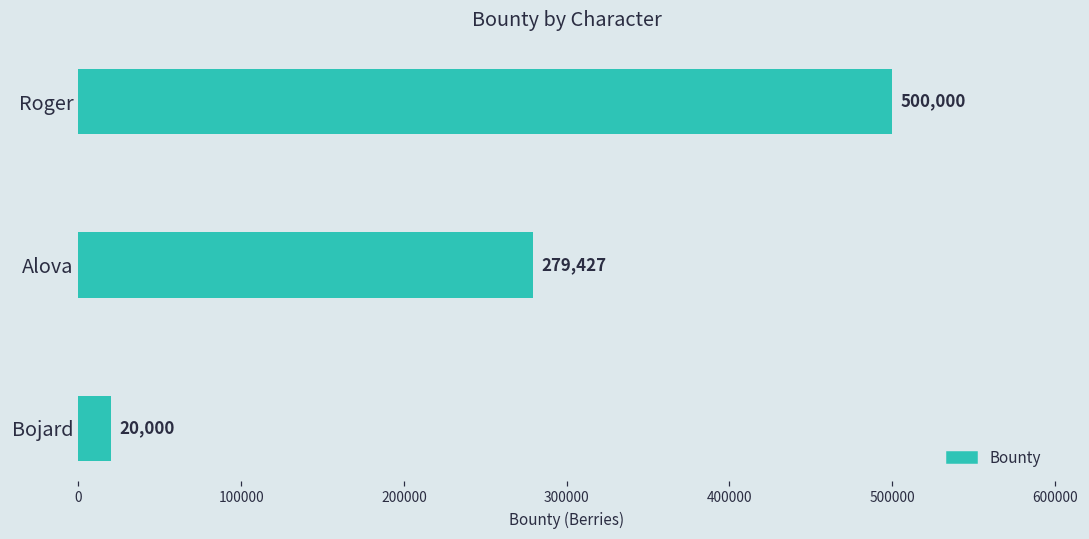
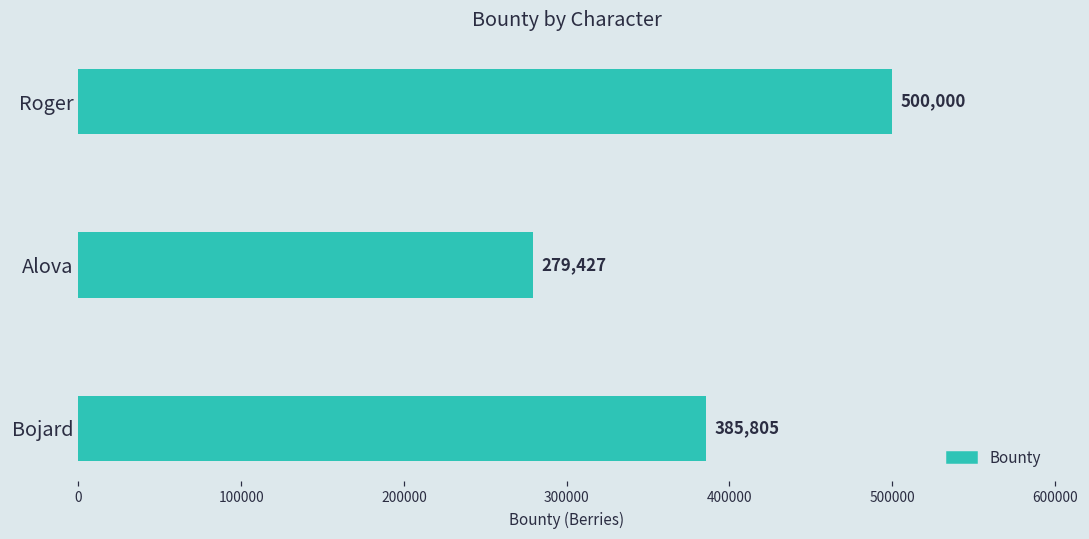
Bojard: 20,000 -> 385,805
